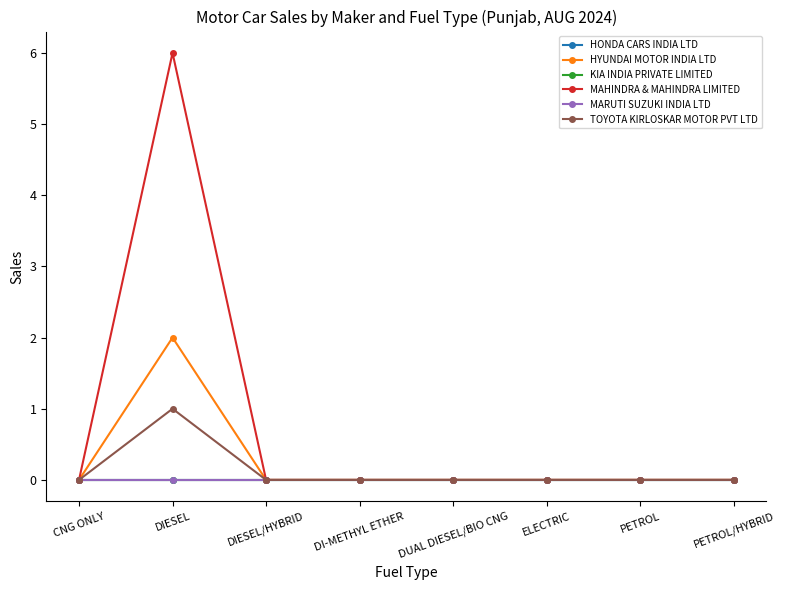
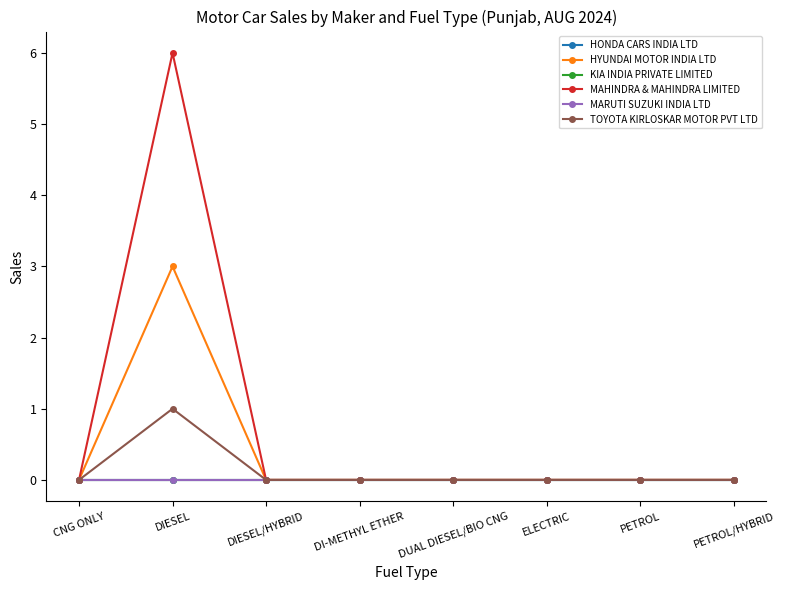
HYUNDAI MOTOR INDIA LTD, DIESEL: 2 -> 3
